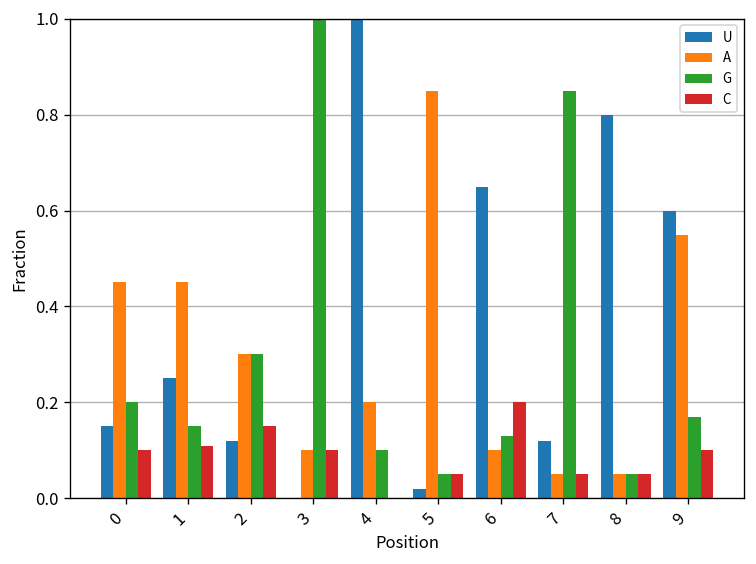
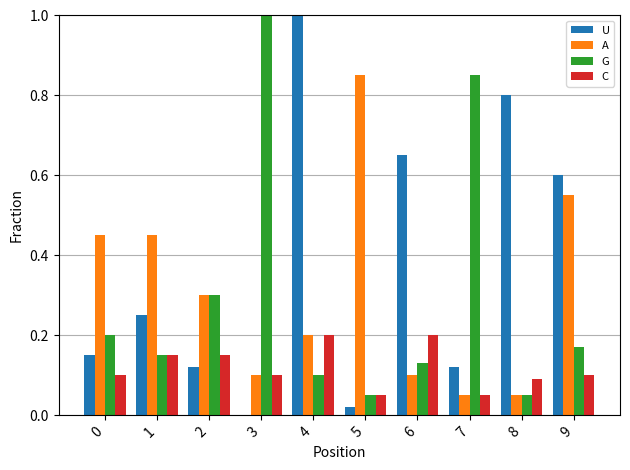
C, 1: 0.11 -> 0.15
C, 4: 0.0 -> 0.2
C, 8: 0.05 -> 0.09
